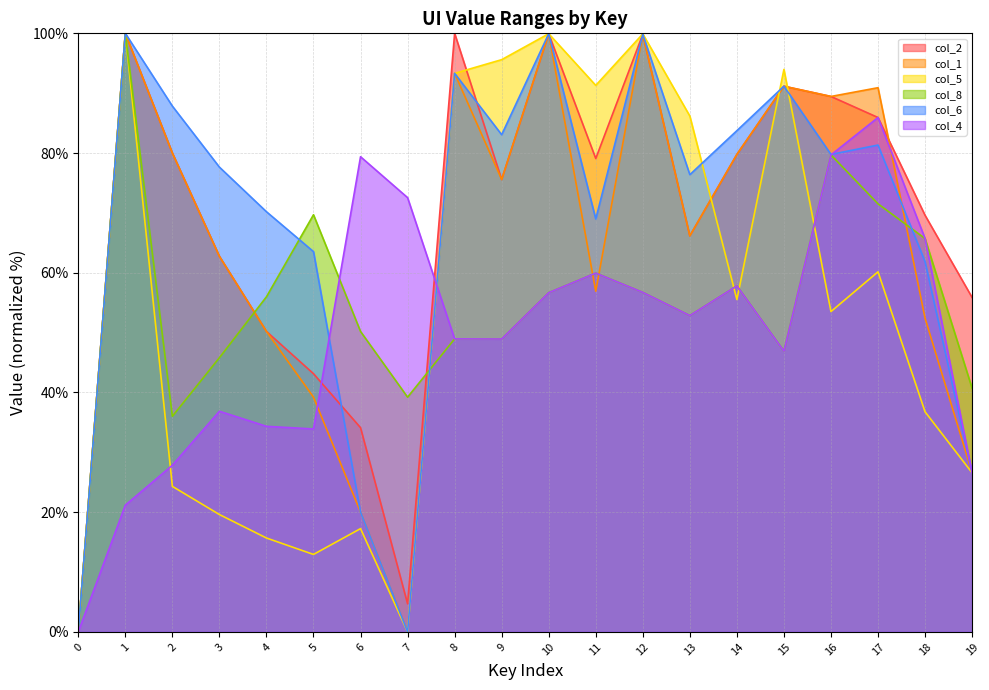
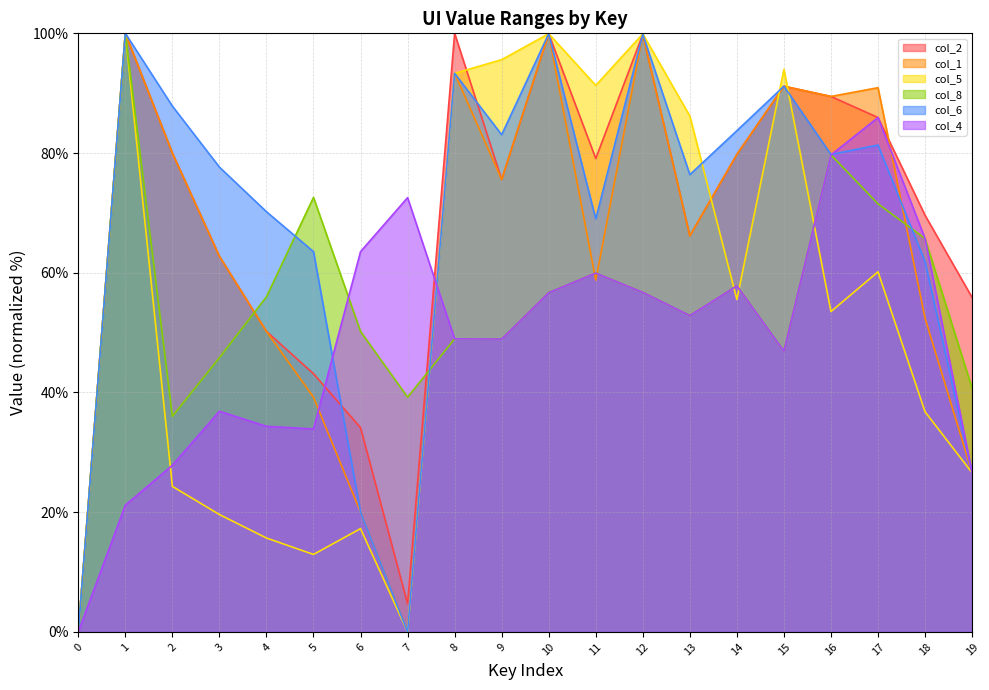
col_8, 5: 70% -> 73%
col_4, 6: 79% -> 64%
col_1, 11: 57% -> 59%
